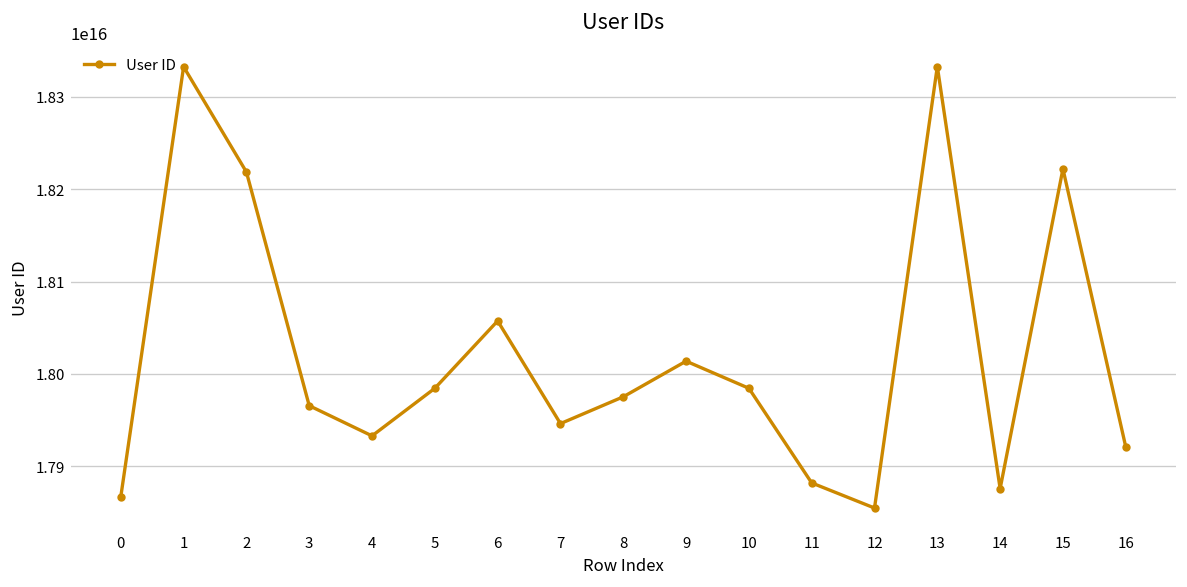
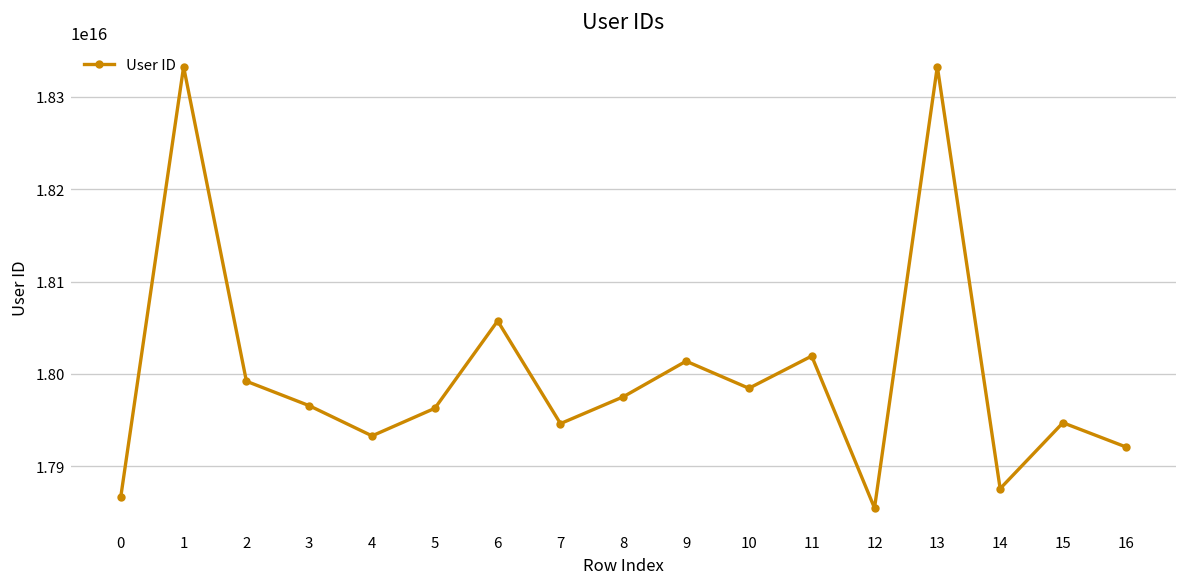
2: 18220000000000000 -> 17990000000000000
5: 17980000000000000 -> 17960000000000000
11: 17880000000000000 -> 18020000000000000
15: 18220000000000000 -> 17950000000000000
